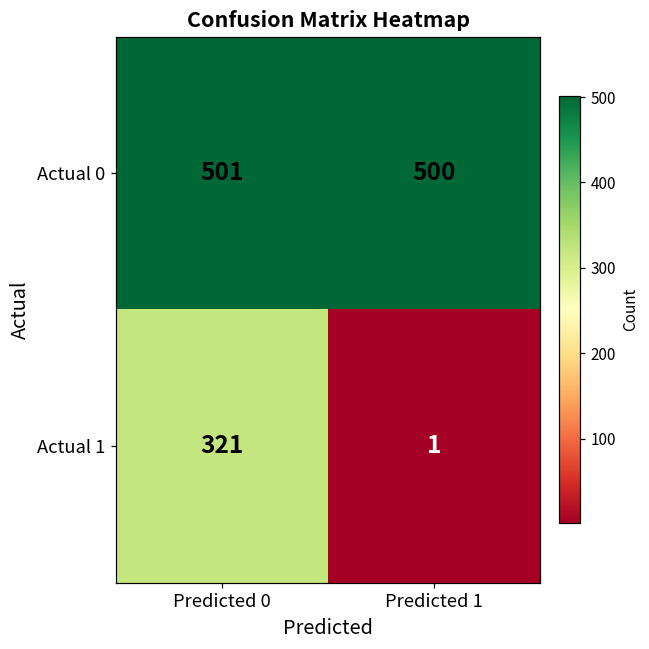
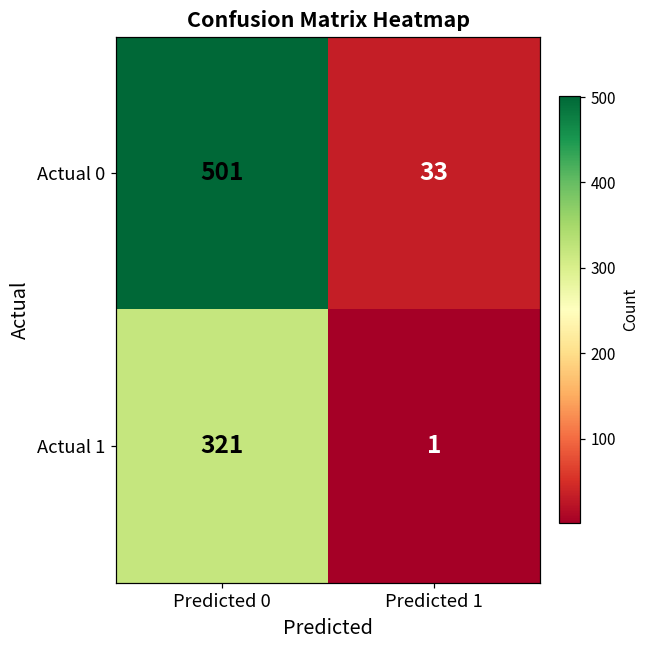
Actual 0, Predicted 1: 500 -> 33
